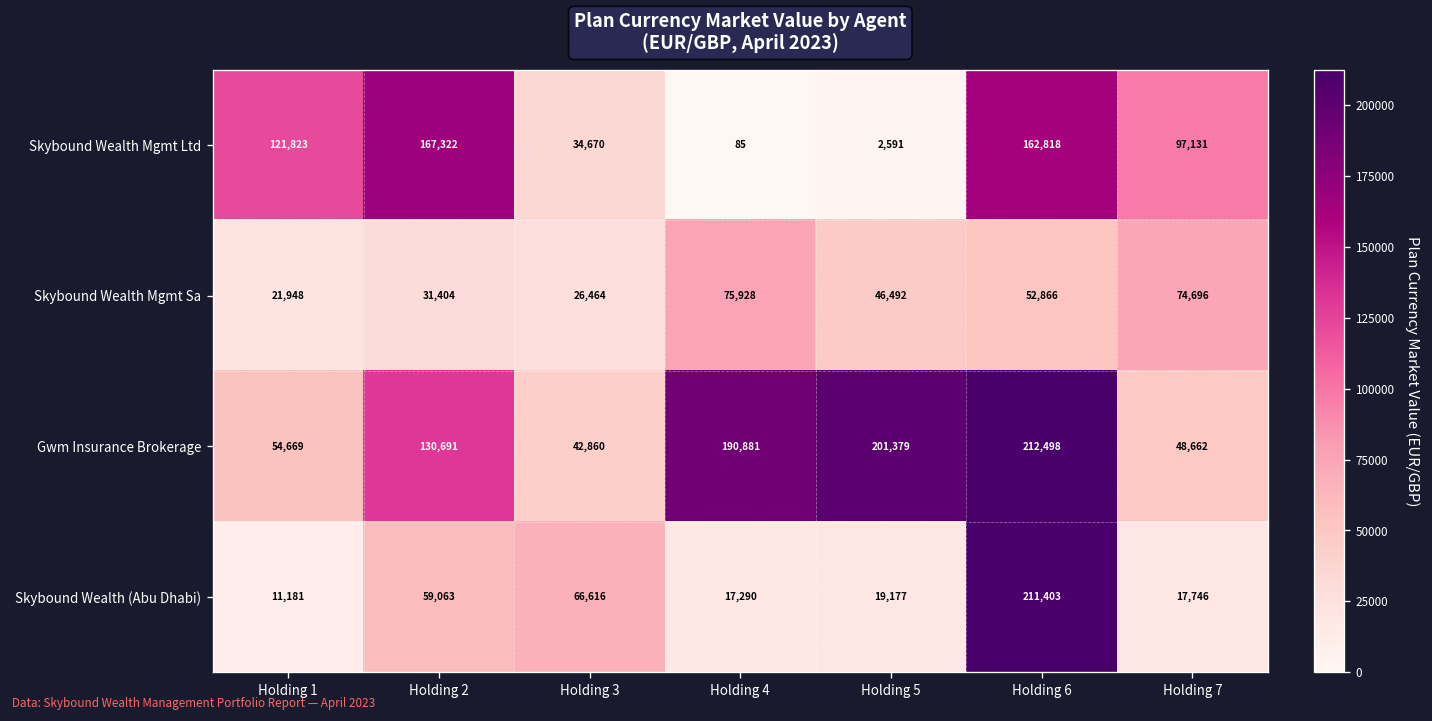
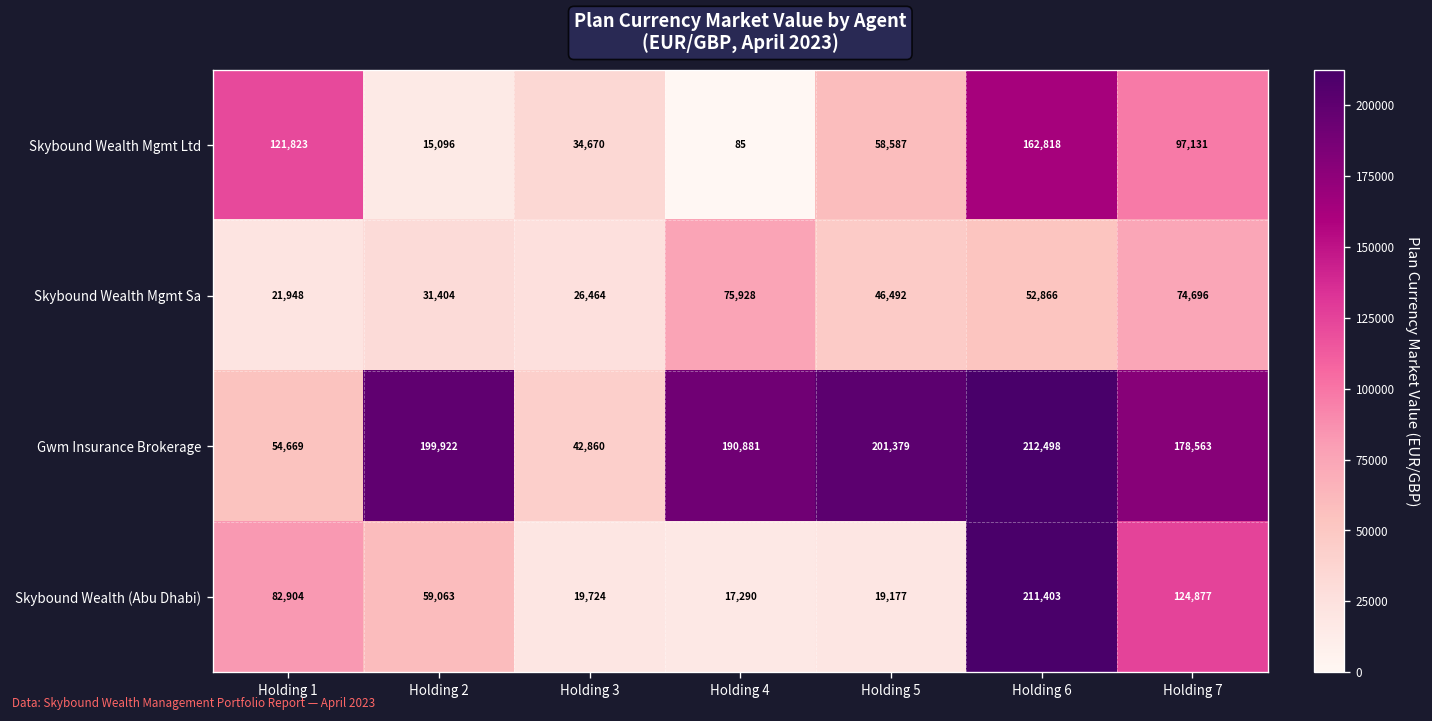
Skybound Wealth Mgmt Ltd, Holding 2: 167,322 -> 15,096
Skybound Wealth Mgmt Ltd, Holding 5: 2,591 -> 58,587
Gwm Insurance Brokerage, Holding 2: 130,691 -> 199,922
Gwm Insurance Brokerage, Holding 7: 48,662 -> 178,563
Skybound Wealth (Abu Dhabi), Holding 1: 11,181 -> 82,904
Skybound Wealth (Abu Dhabi), Holding 3: 66,616 -> 19,724
Skybound Wealth (Abu Dhabi), Holding 7: 17,746 -> 124,877
